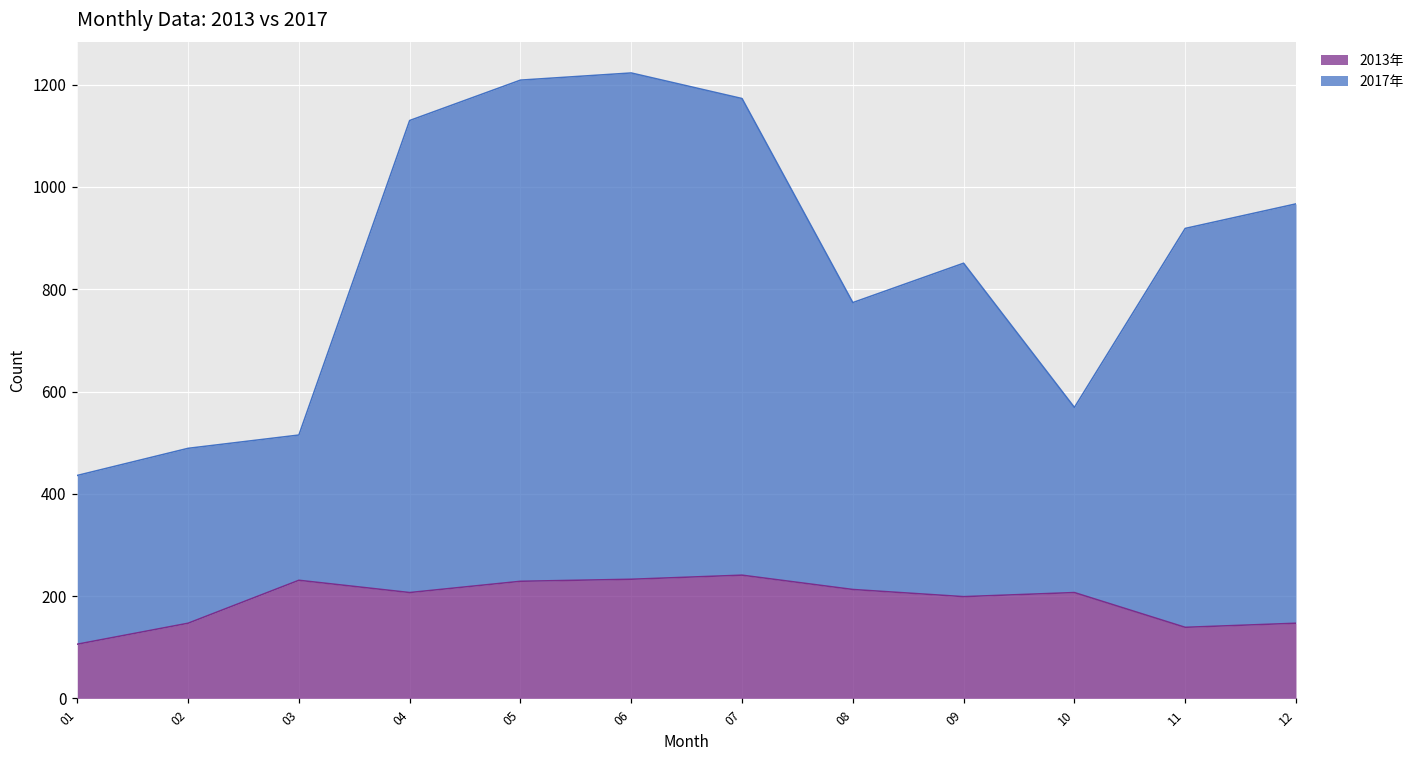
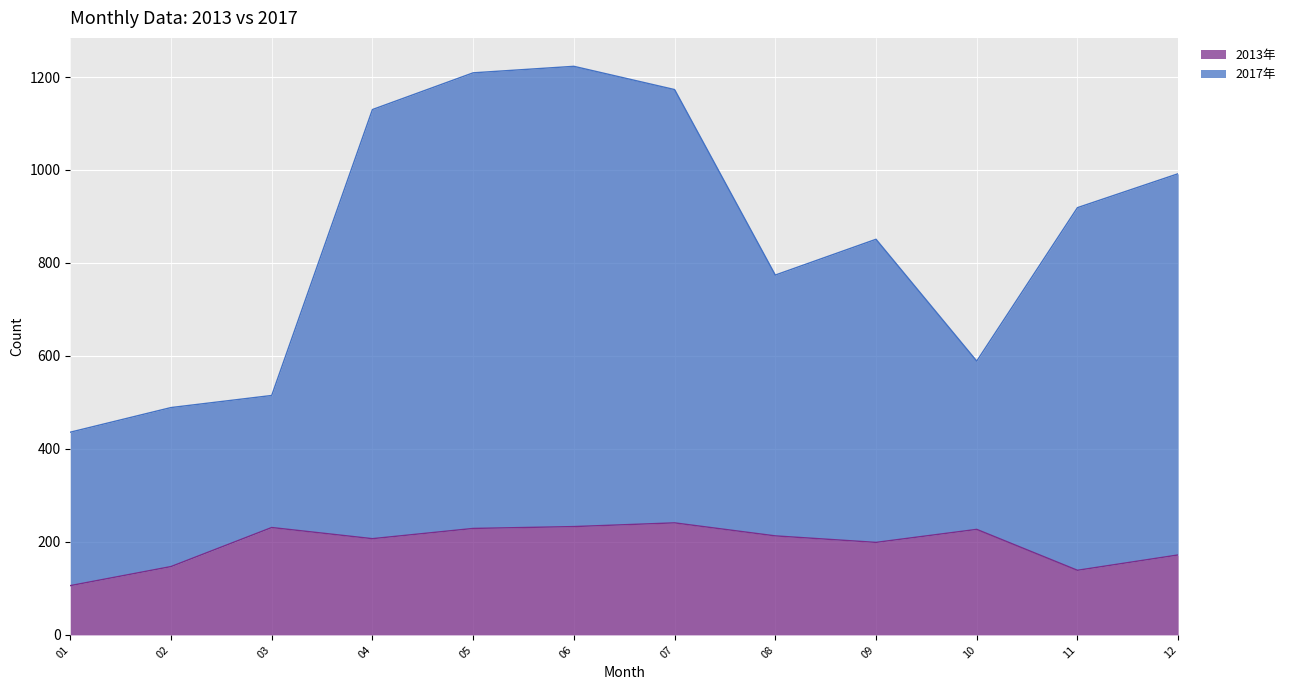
2013年, 10: 210 -> 230
2013年, 12: 150 -> 170
